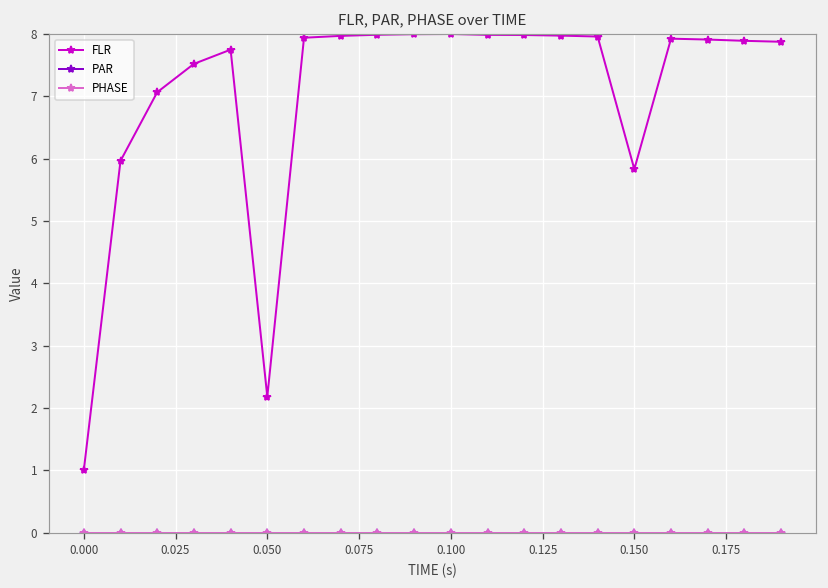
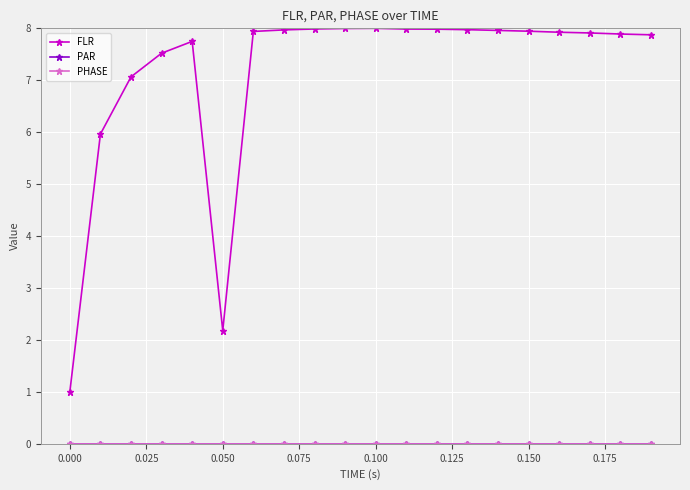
FLR, 0.150: 5.8 -> 7.9
